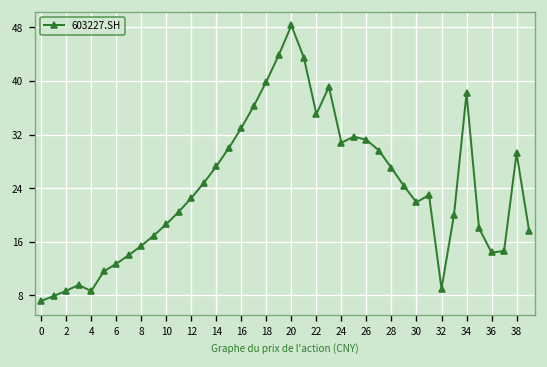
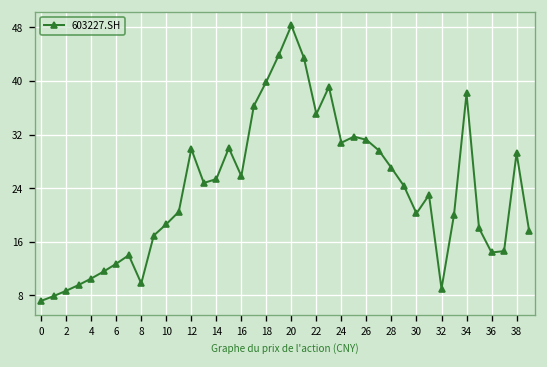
4: 9 -> 11
8: 15 -> 10
12: 23 -> 30
14: 27 -> 25
16: 33 -> 26
30: 22 -> 20
